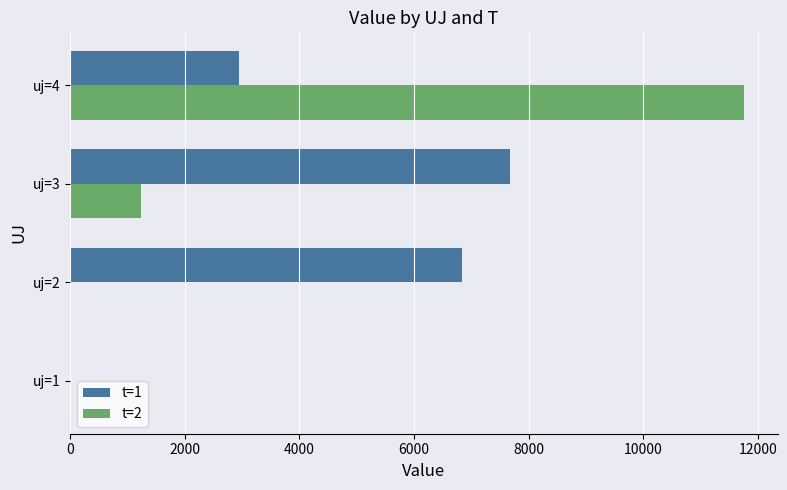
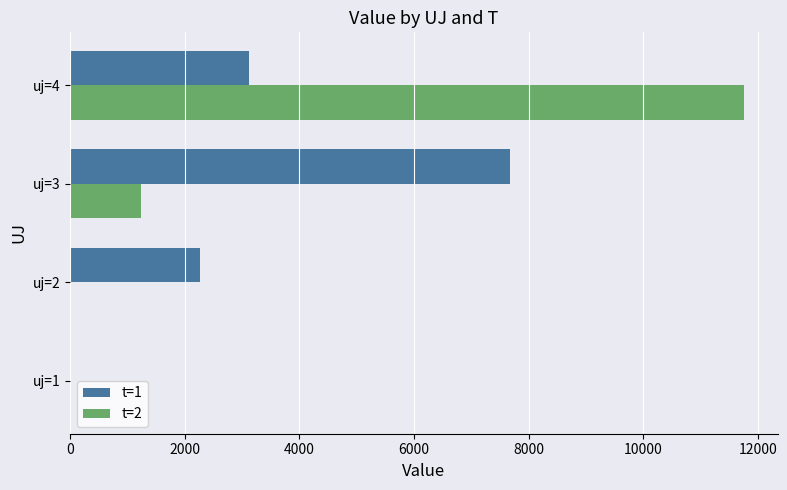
t=1, uj=4: 3000 -> 3100
t=1, uj=2: 6800 -> 2300
